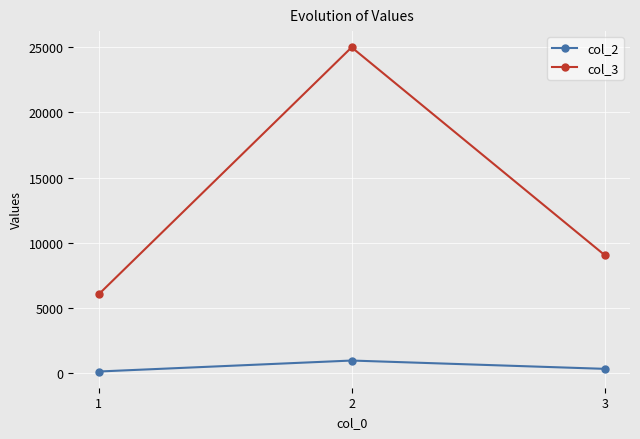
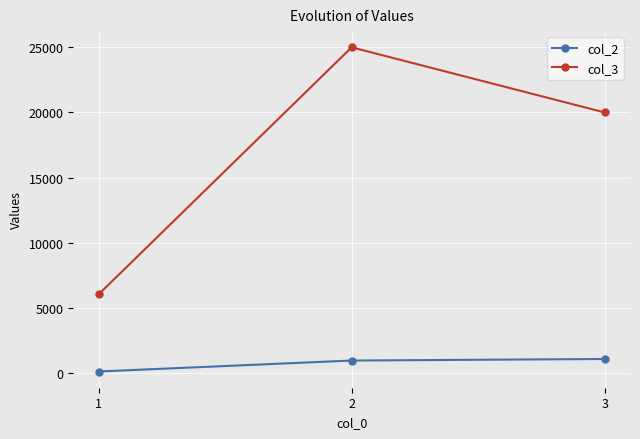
col_2, 3: 300 -> 1100
col_3, 3: 9100 -> 20000
